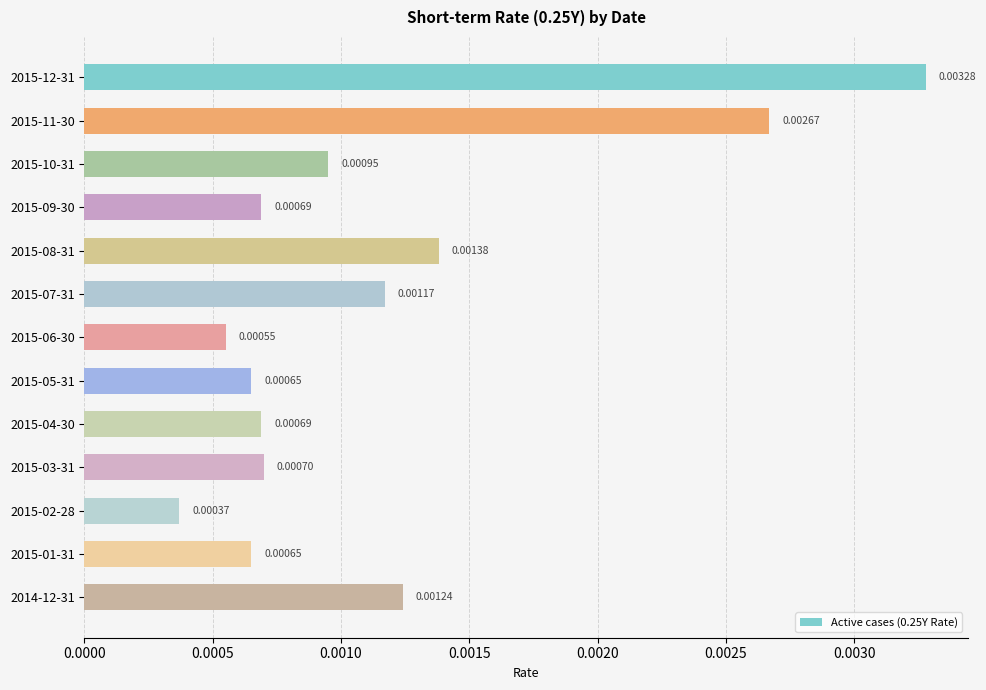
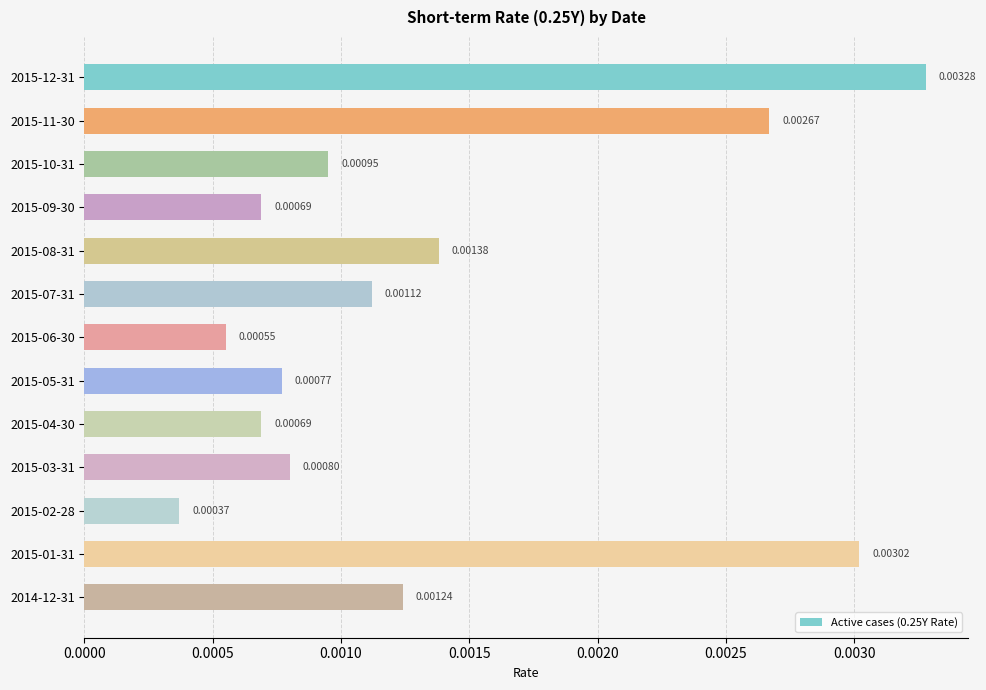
2015-07-31: 0.00117 -> 0.00112
2015-05-31: 0.00065 -> 0.00077
2015-03-31: 0.00070 -> 0.00080
2015-01-31: 0.00065 -> 0.00302
